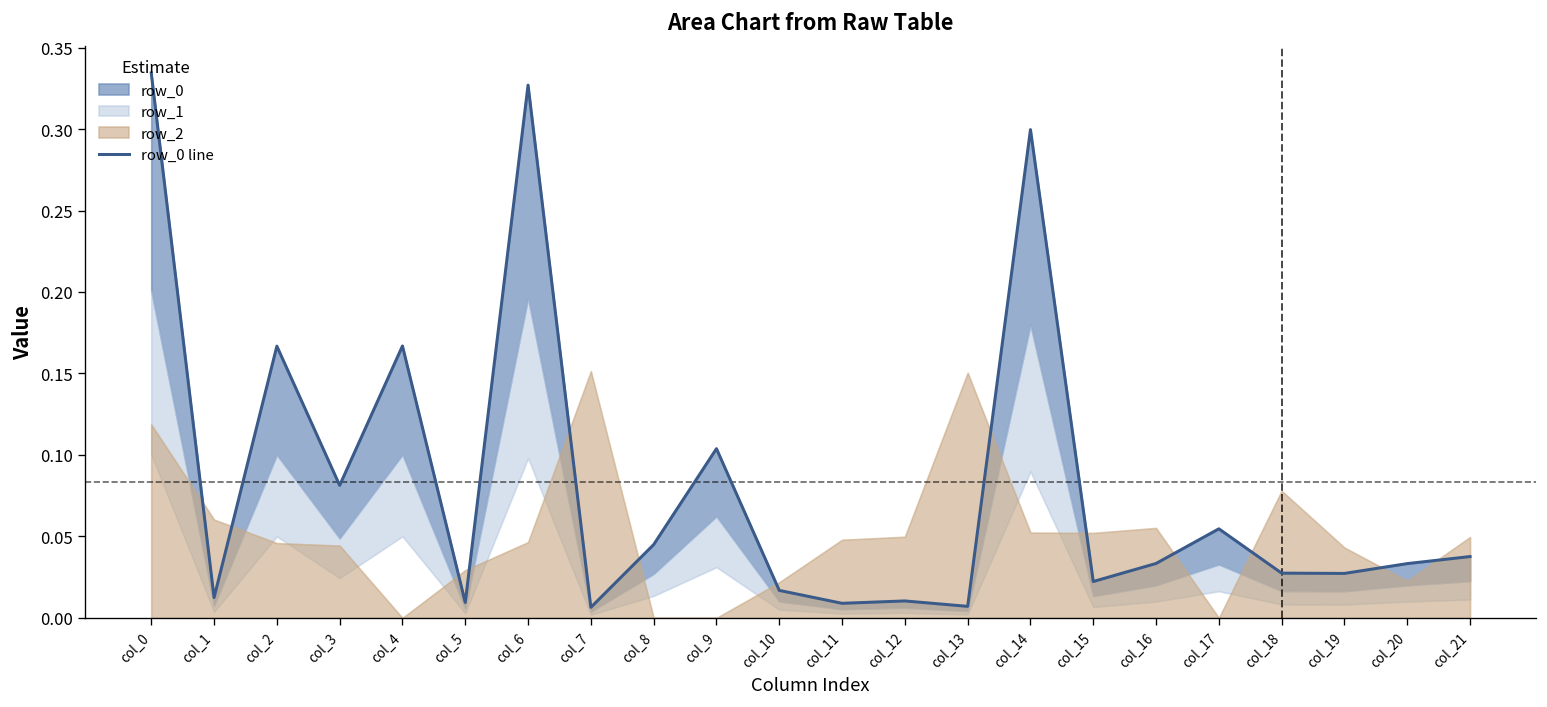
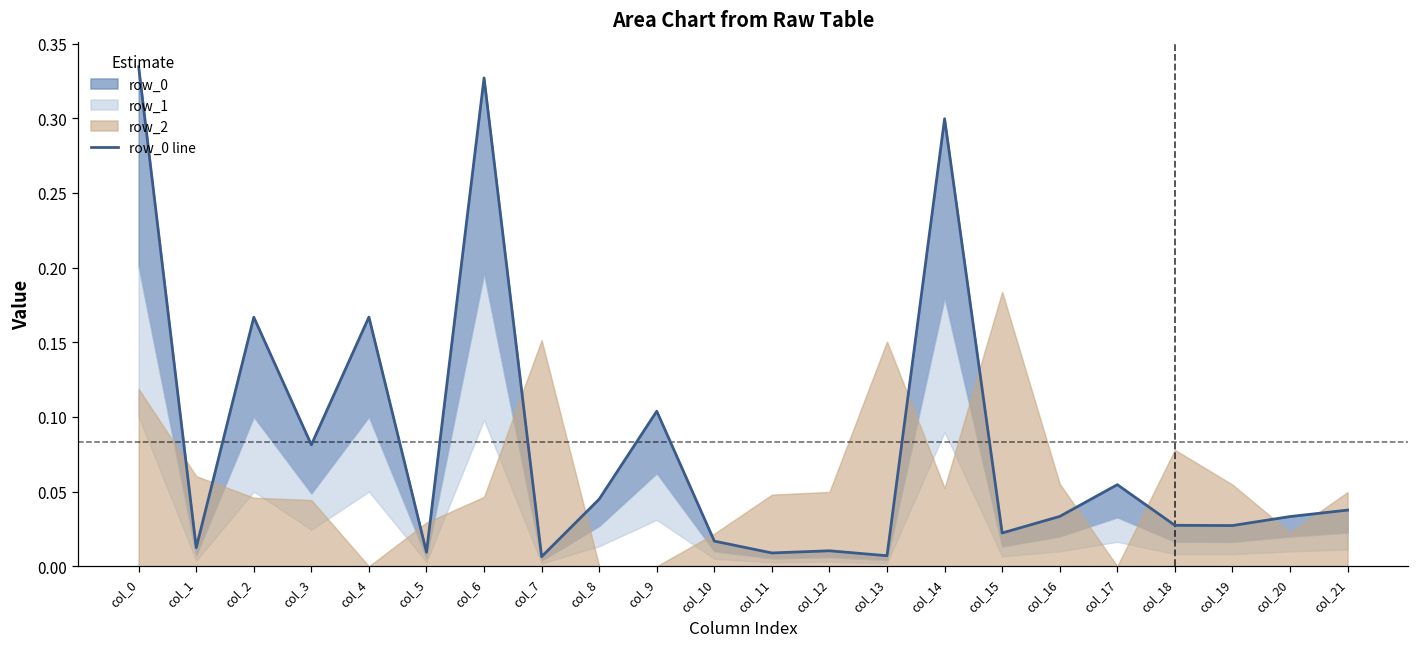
row_2, col_15: 0.052 -> 0.184
row_2, col_19: 0.043 -> 0.055
